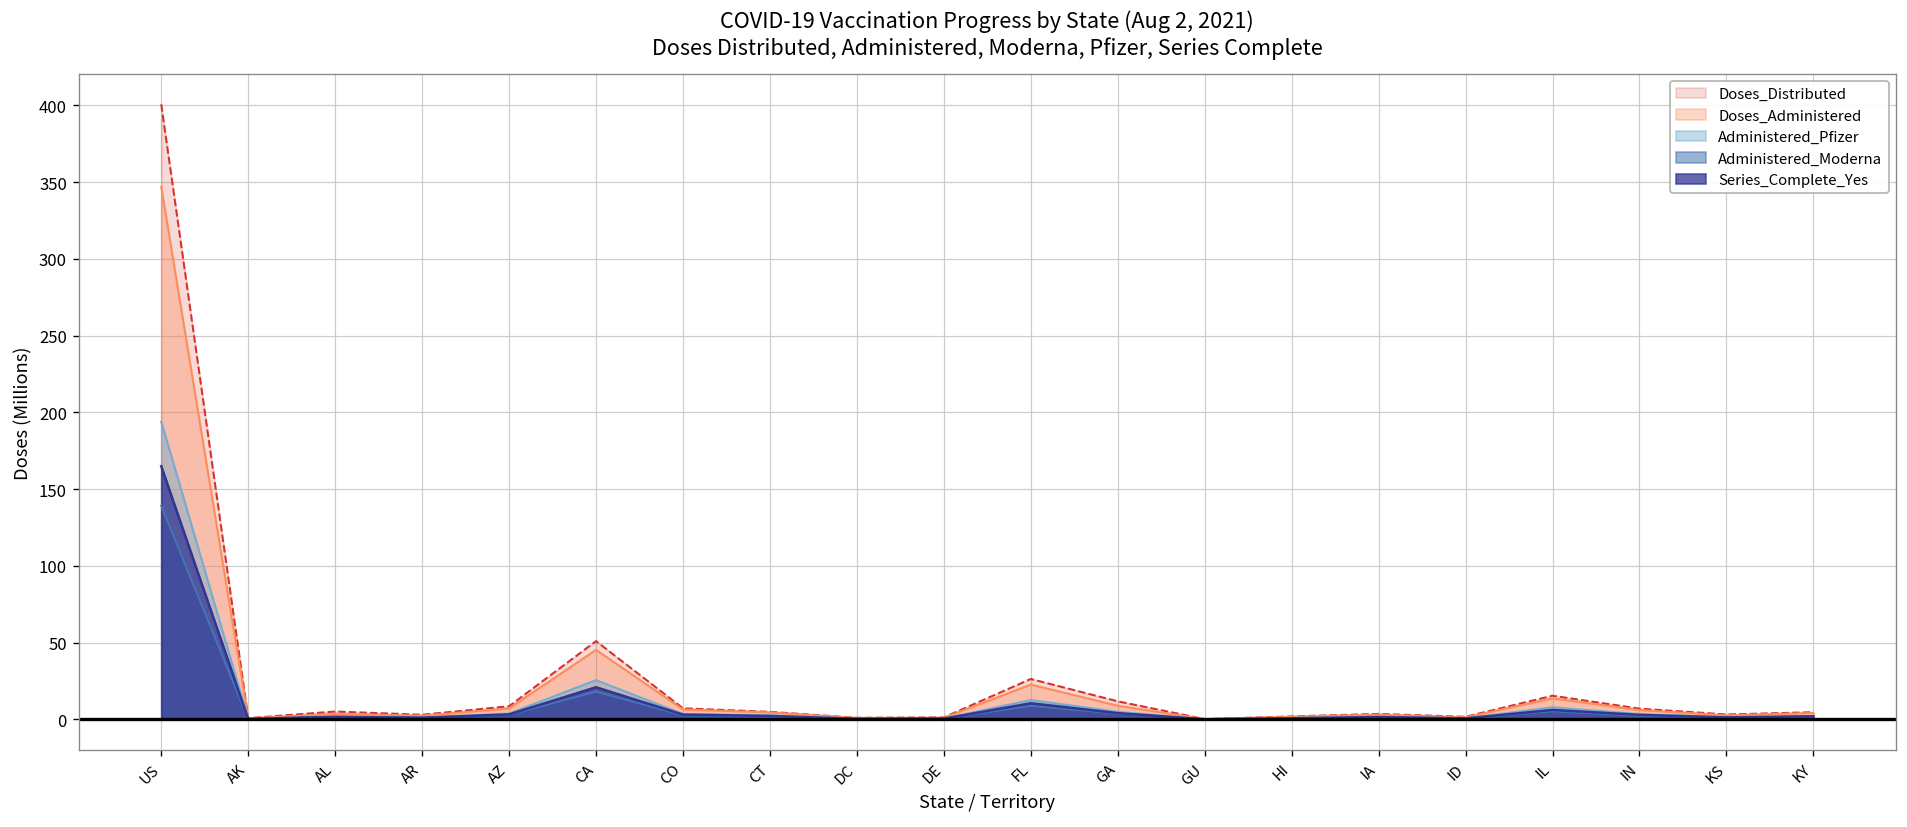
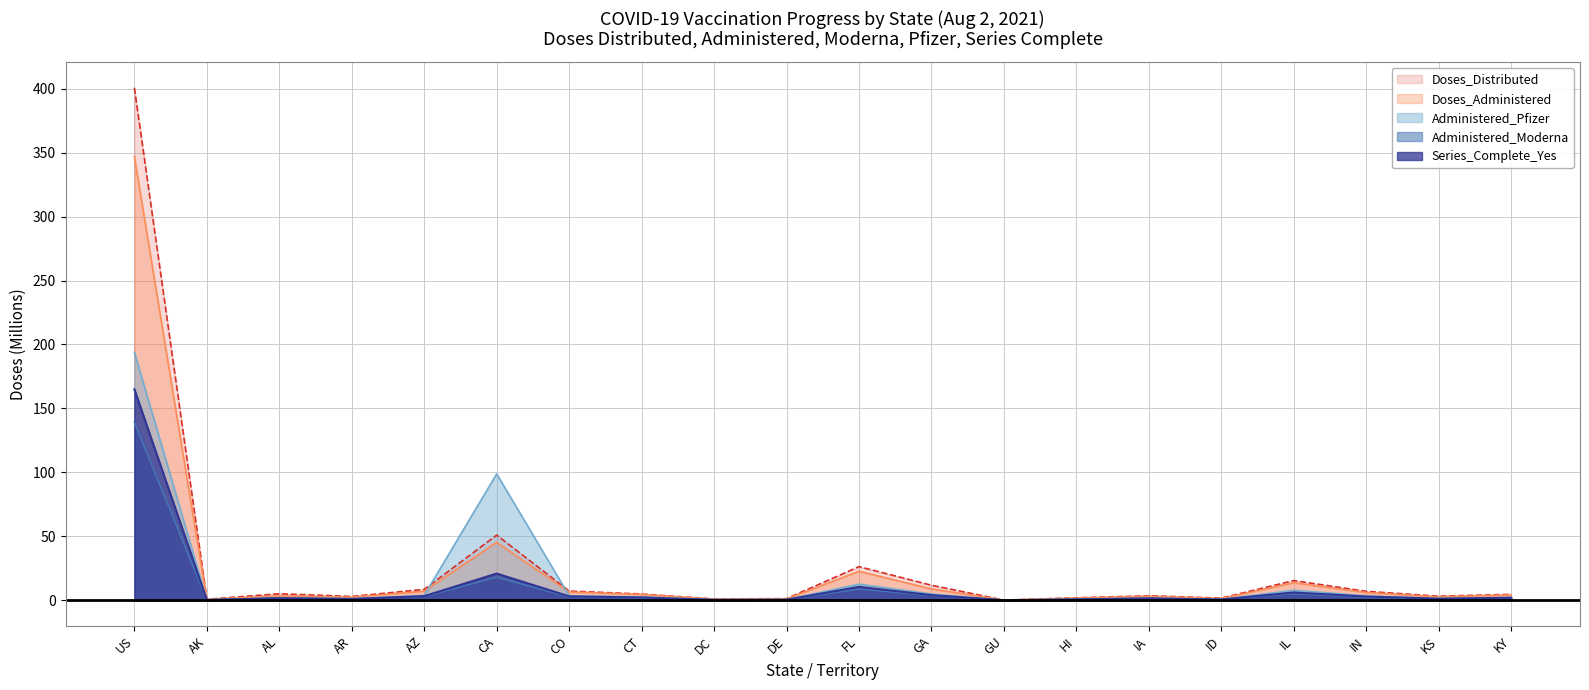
Administered_Pfizer, CA: 26 -> 99
